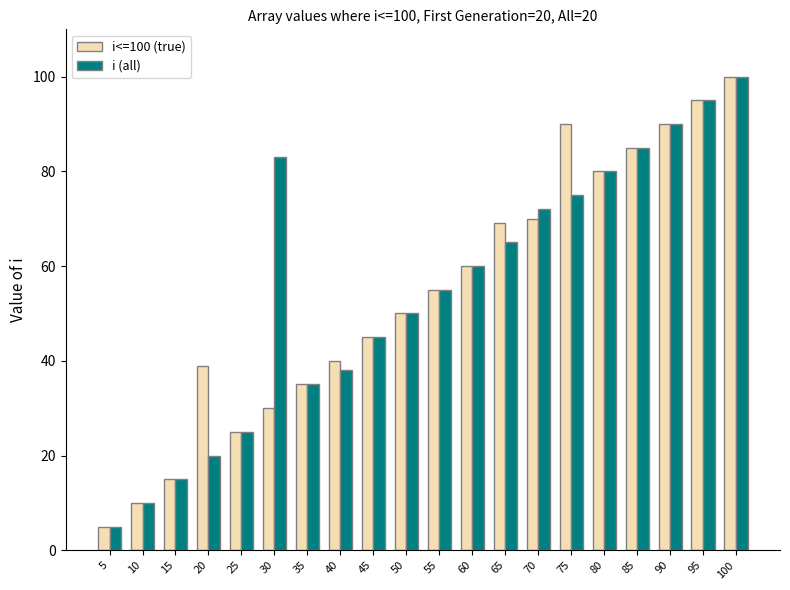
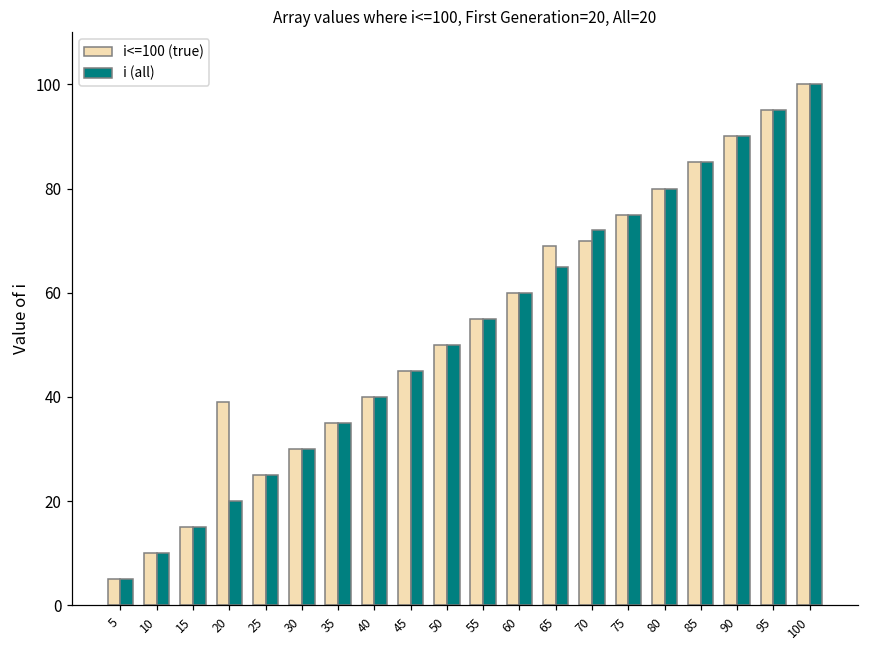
i (all), 30: 83 -> 30
i (all), 40: 38 -> 40
i<=100 (true), 75: 90 -> 75
